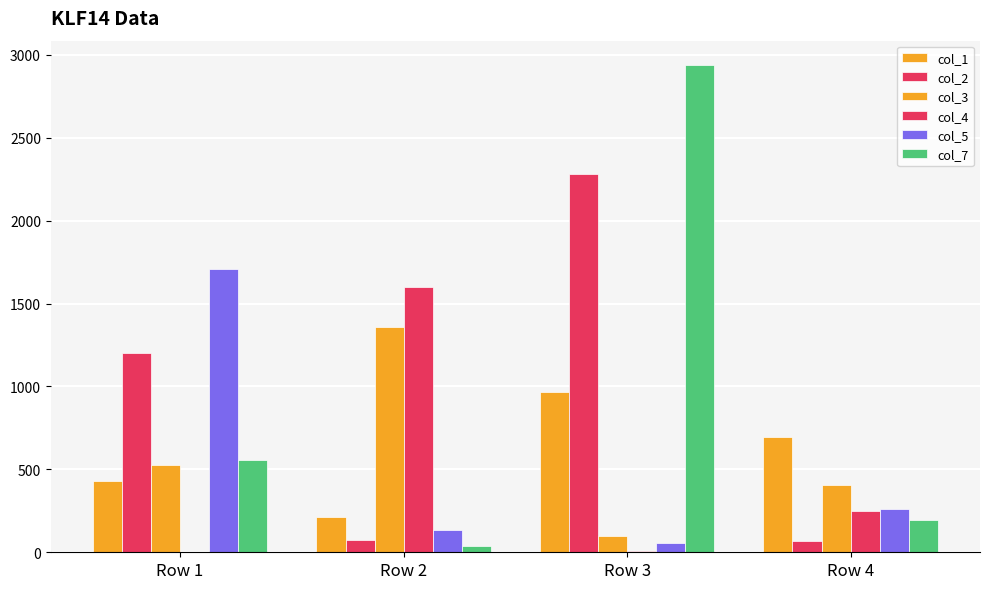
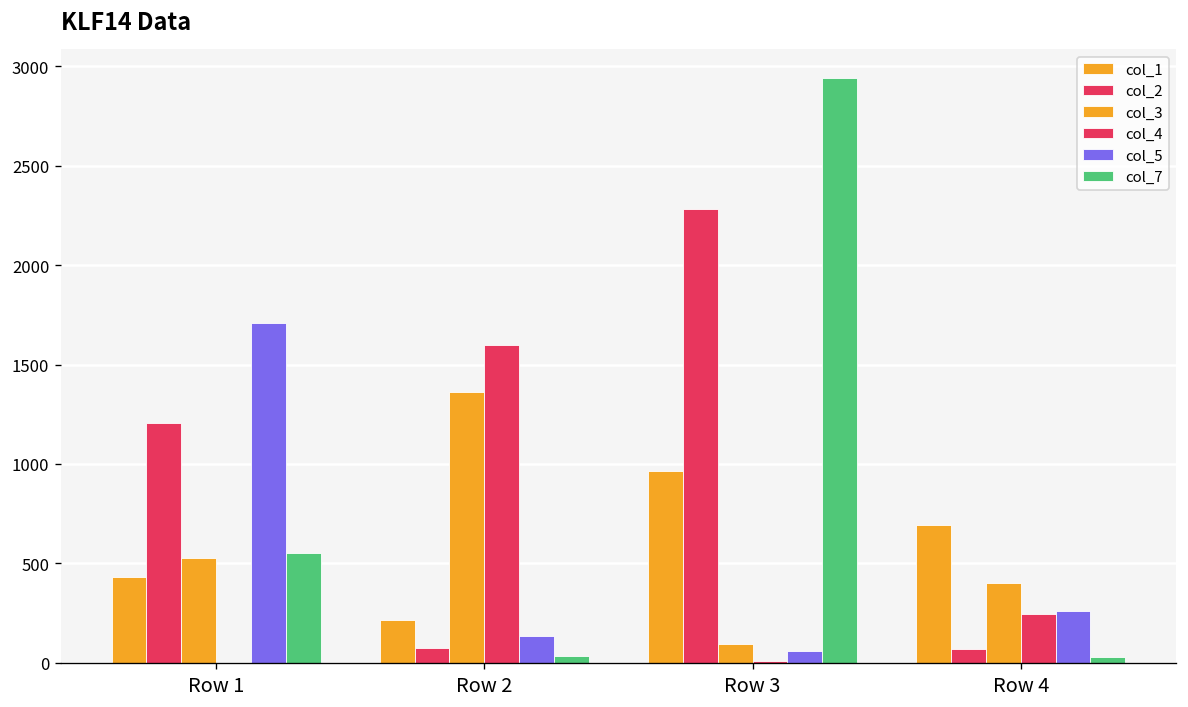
col_7, Row 4: 200 -> 30
